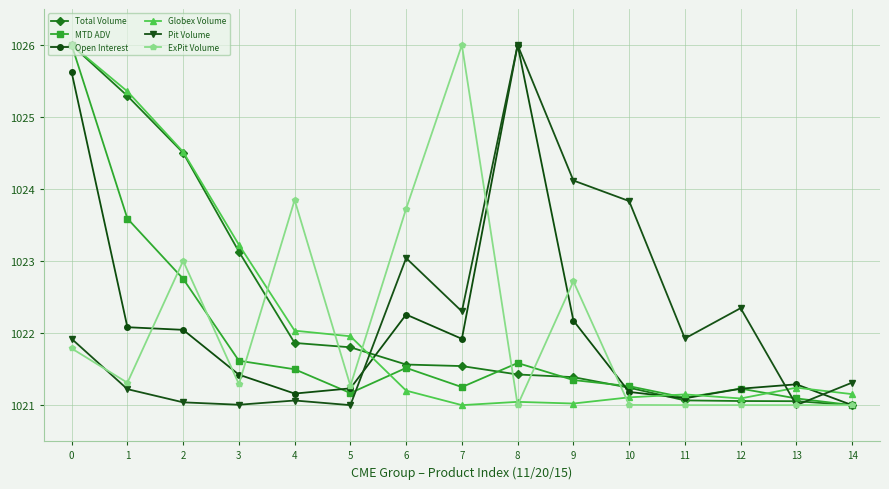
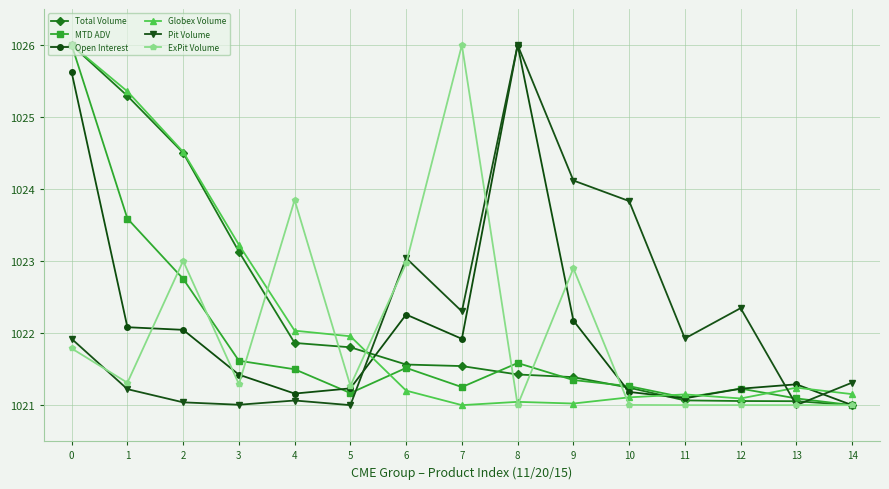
ExPit Volume, 6: 1023.7 -> 1023.0
ExPit Volume, 9: 1022.7 -> 1022.9
